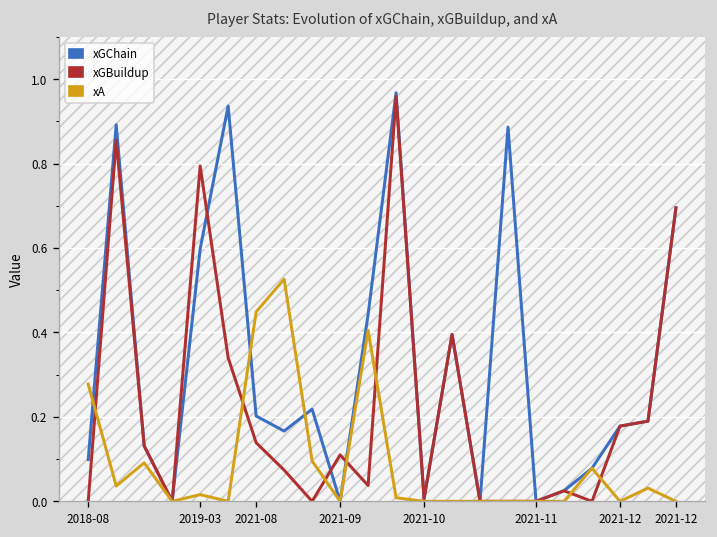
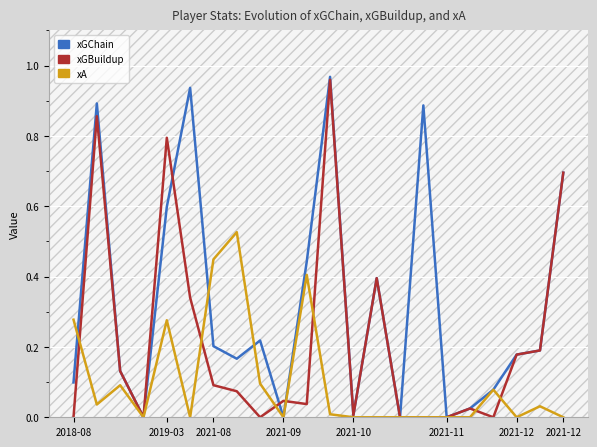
xA, 2019-03: 0.02 -> 0.28
xGBuildup, 2021-08: 0.14 -> 0.09
xGBuildup, 2021-09: 0.11 -> 0.05
